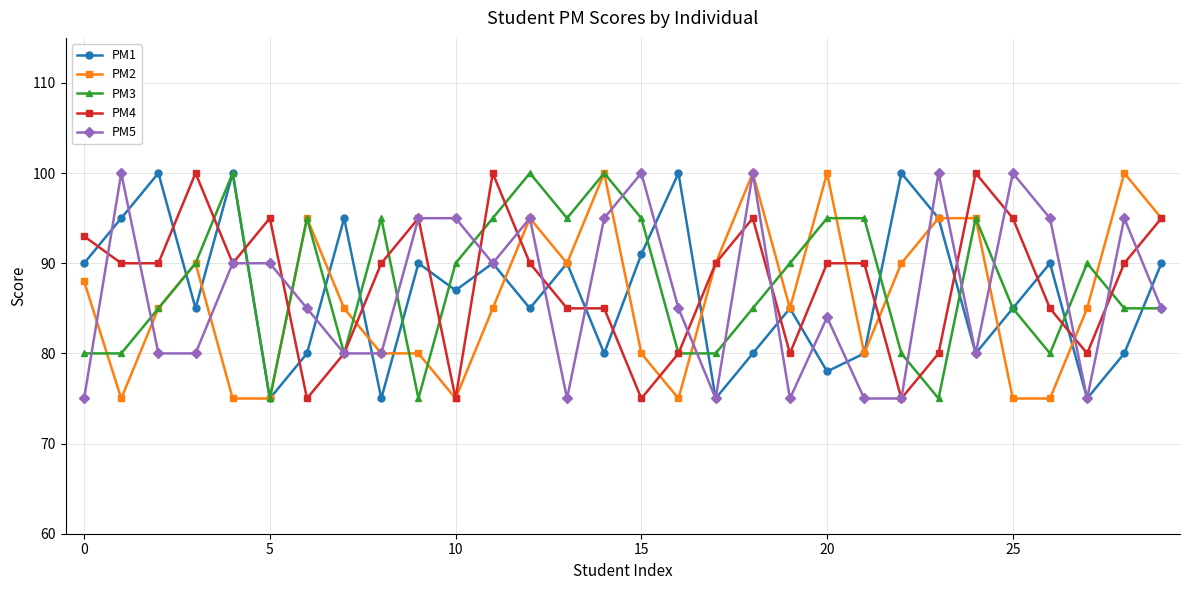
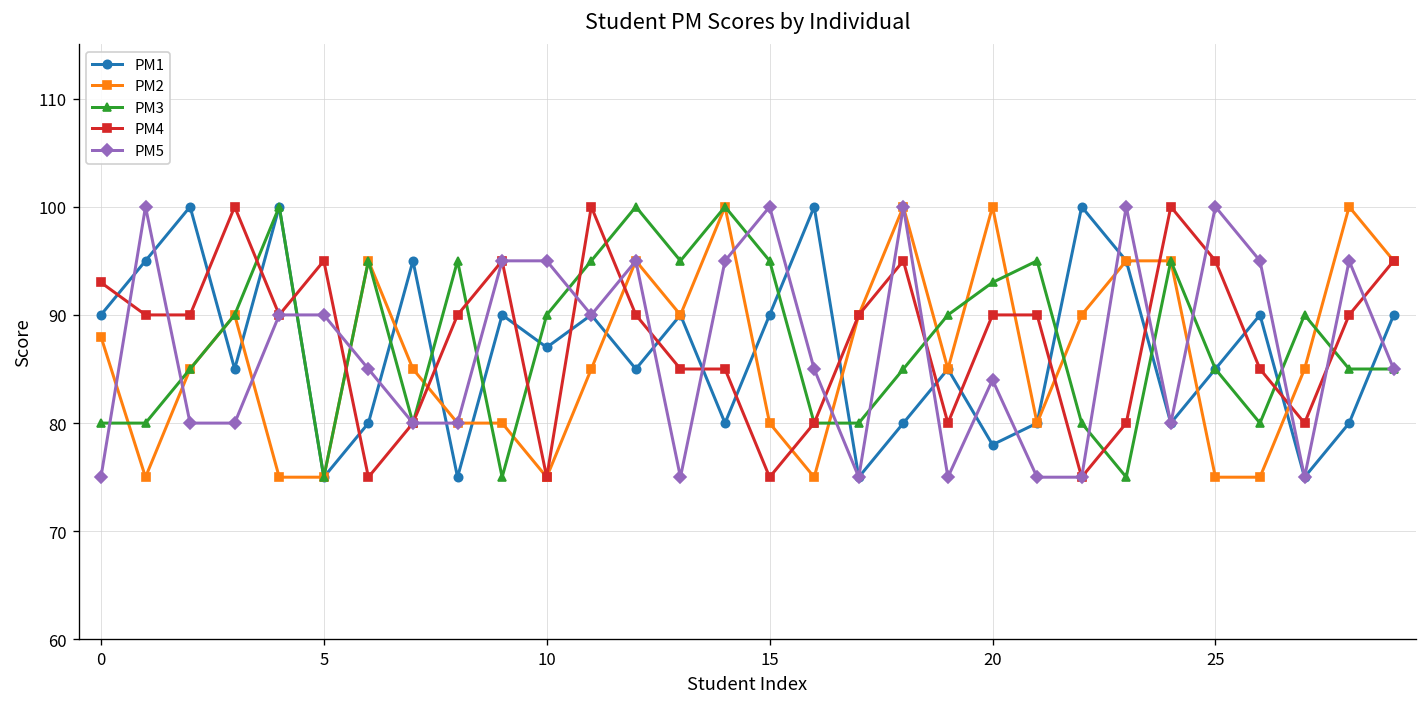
PM1, 15: 91 -> 90
PM3, 20: 95 -> 93
